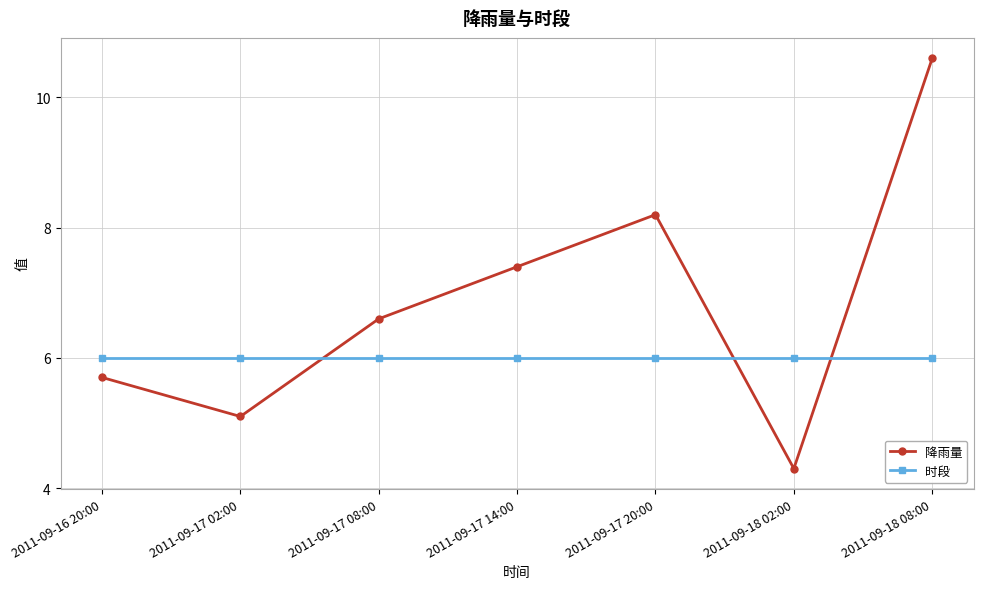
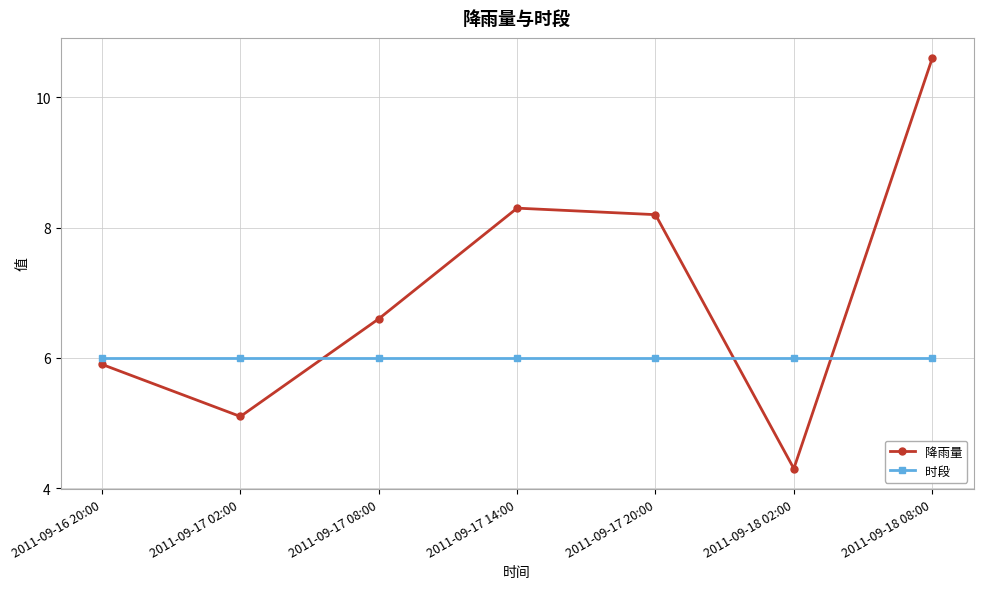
降雨量, 2011-09-16 20:00: 5.7 -> 5.9
降雨量, 2011-09-17 14:00: 7.4 -> 8.3
